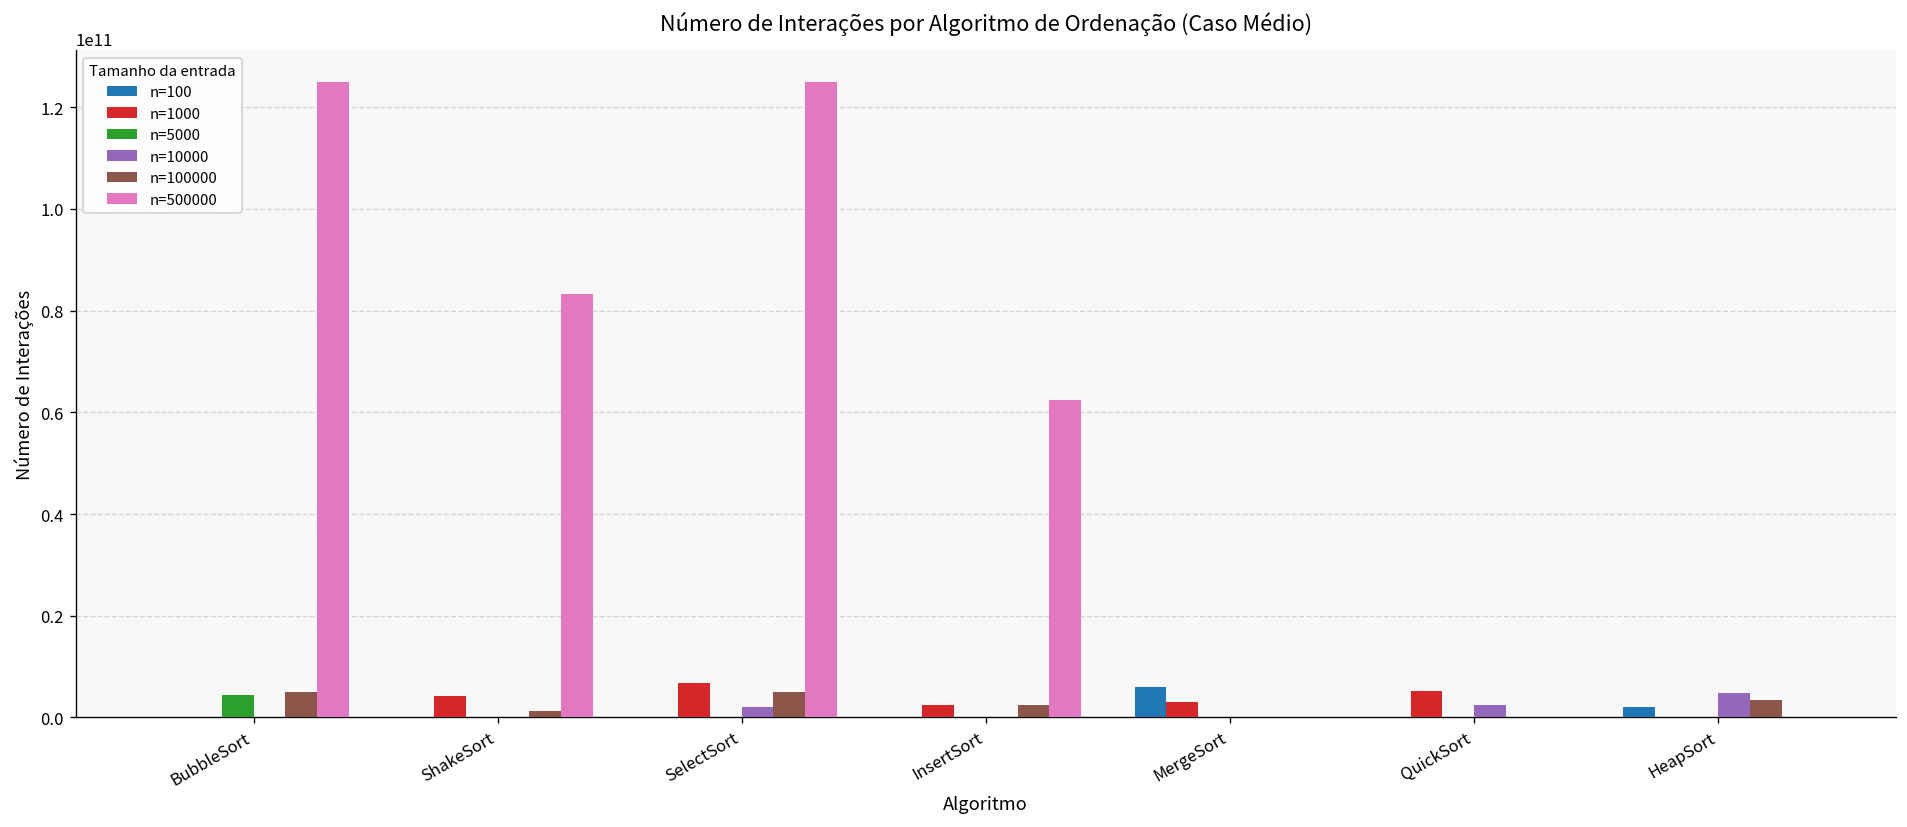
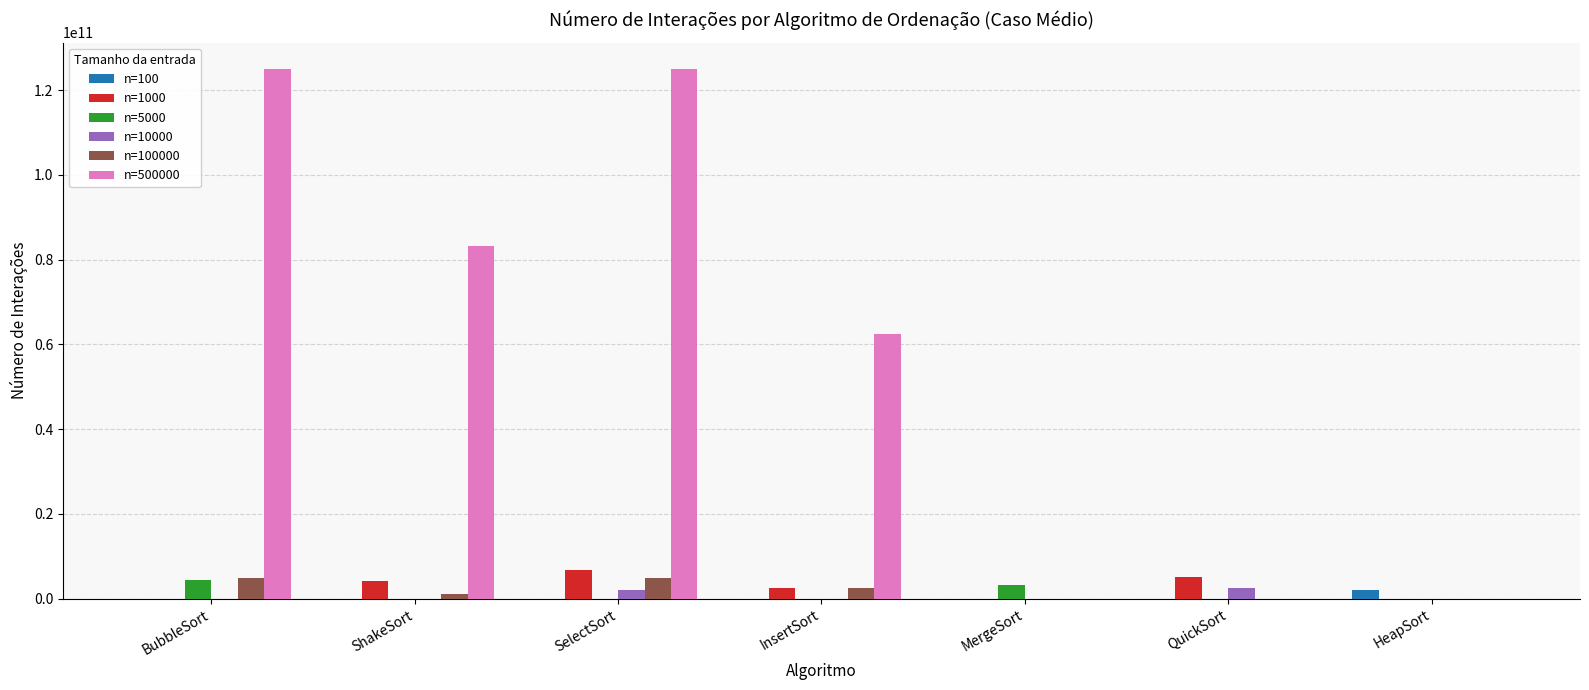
n=100, MergeSort: 6000000000 -> 0
n=1000, MergeSort: 3000000000 -> 0
n=5000, MergeSort: 0 -> 3000000000
n=10000, HeapSort: 5000000000 -> 0
n=100000, HeapSort: 4000000000 -> 0
